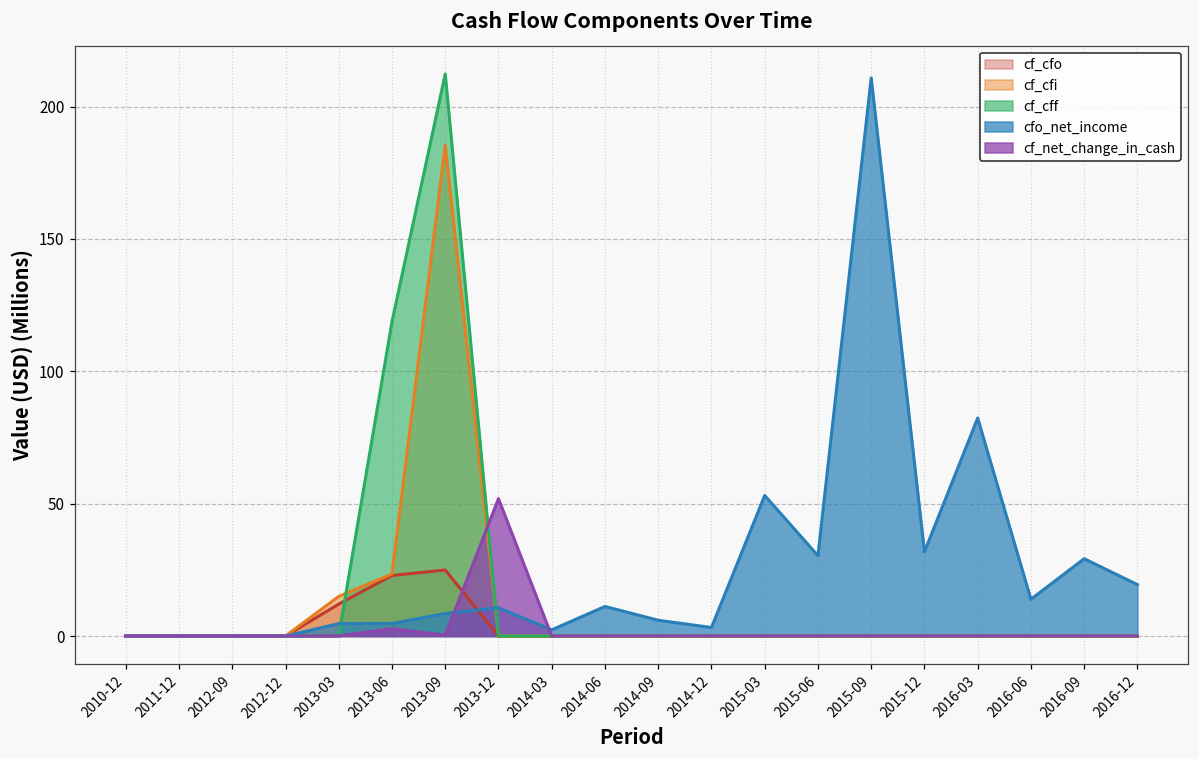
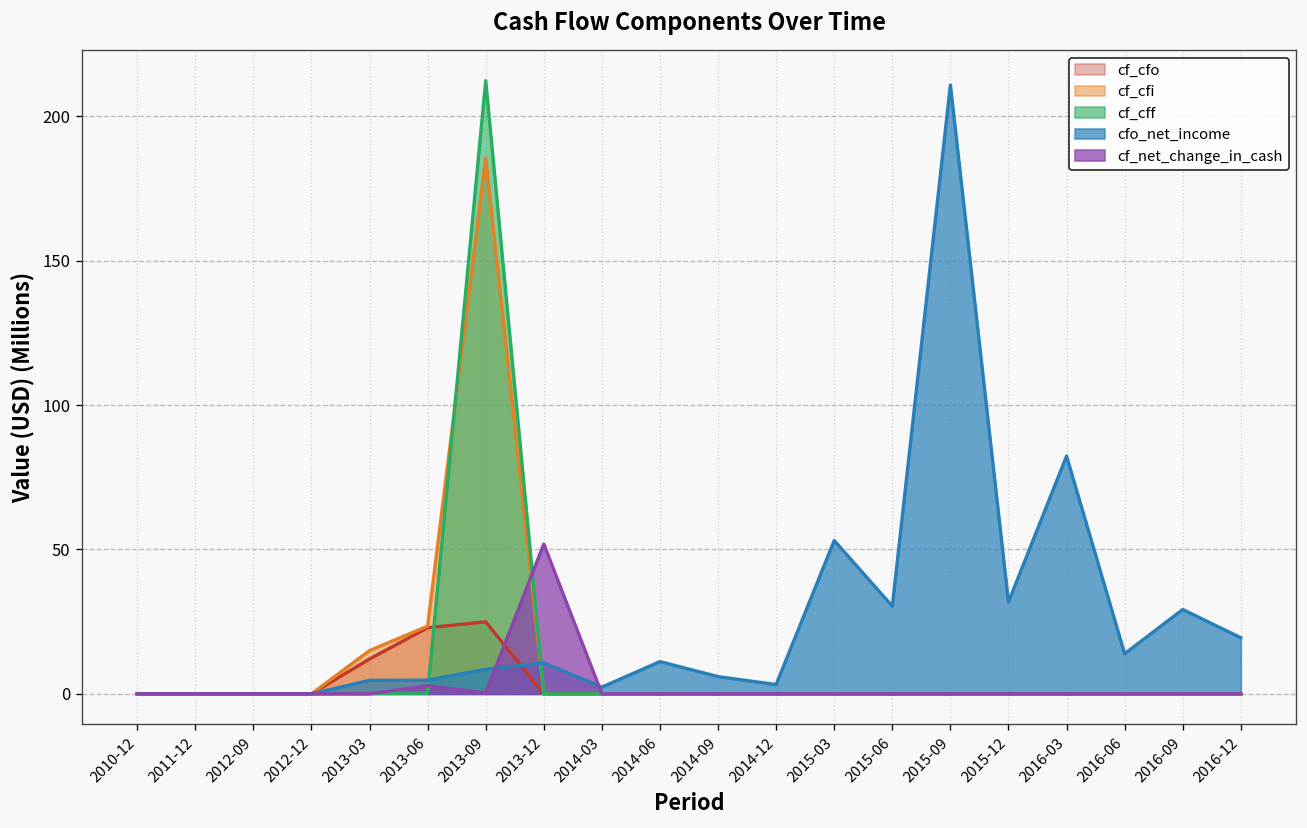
cf_cff, 2013-06: 119 -> 0
